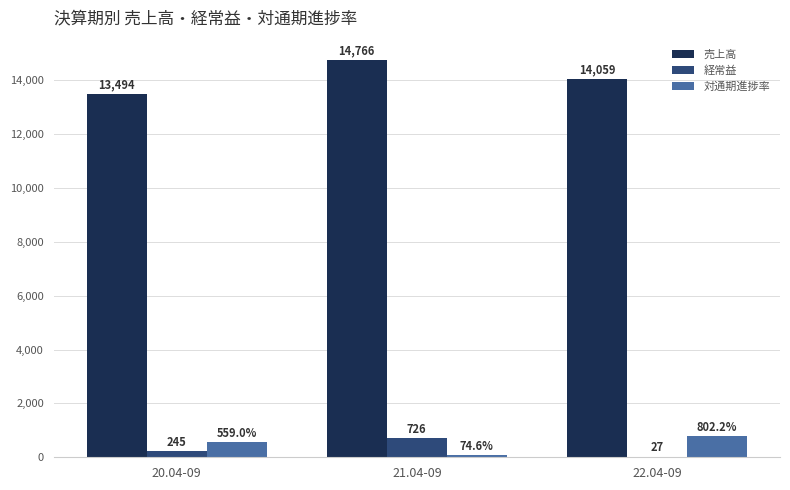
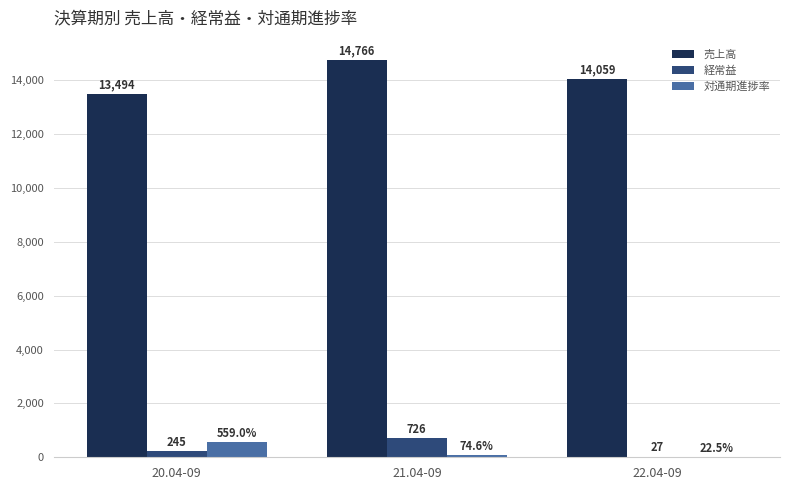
対通期進捗率, 22.04-09: 802.2% -> 22.5%
